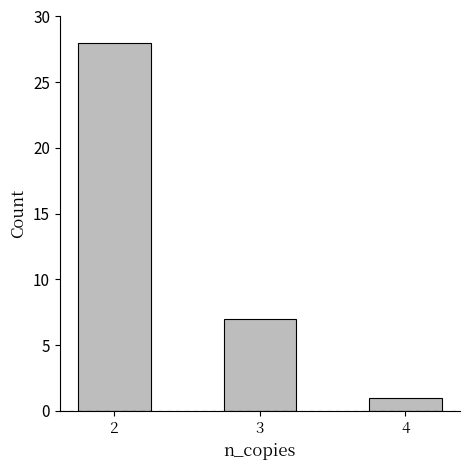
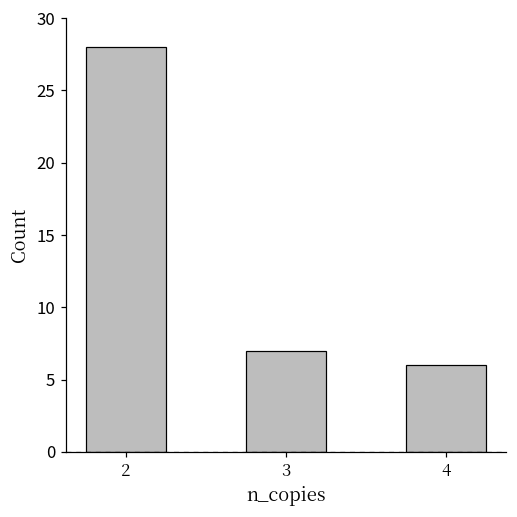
4: 1 -> 6
